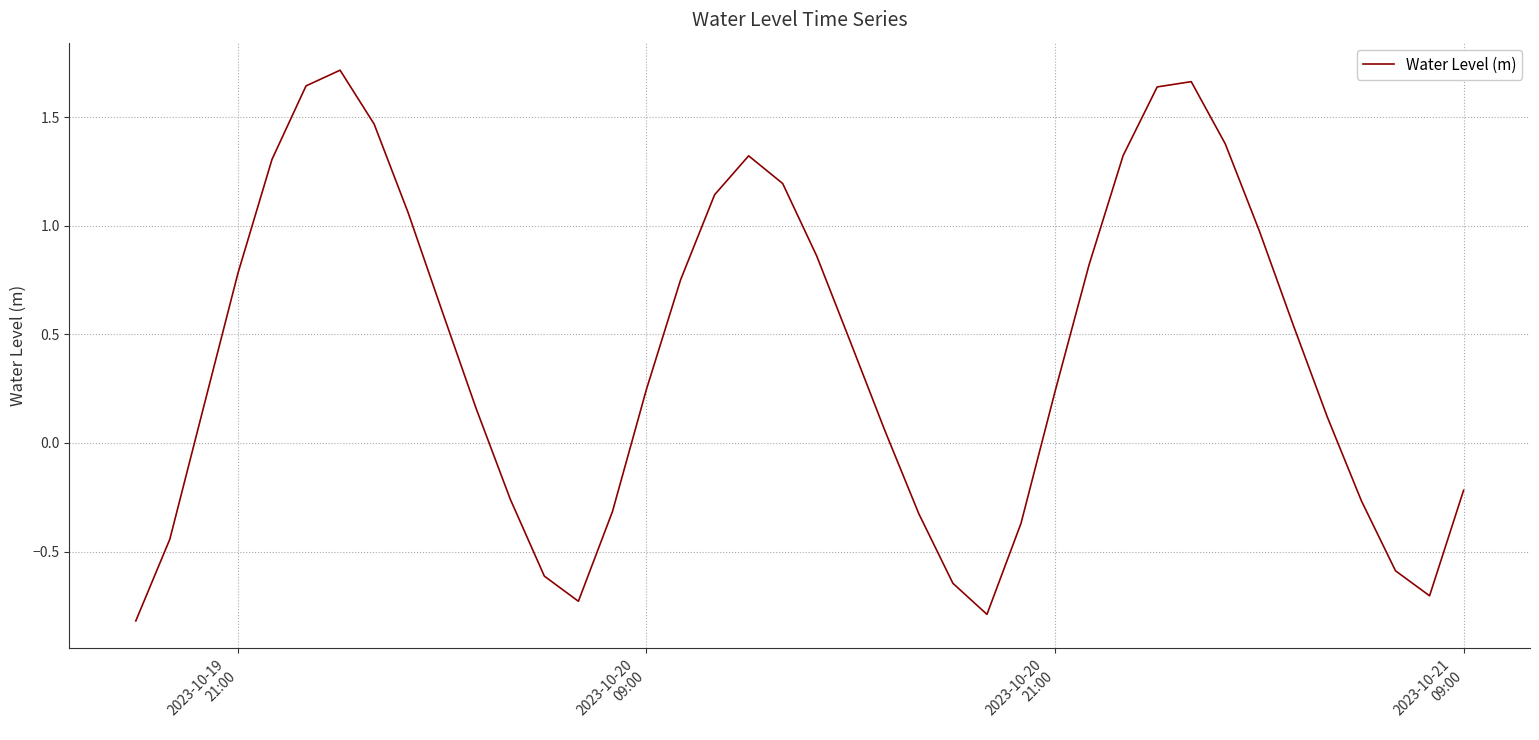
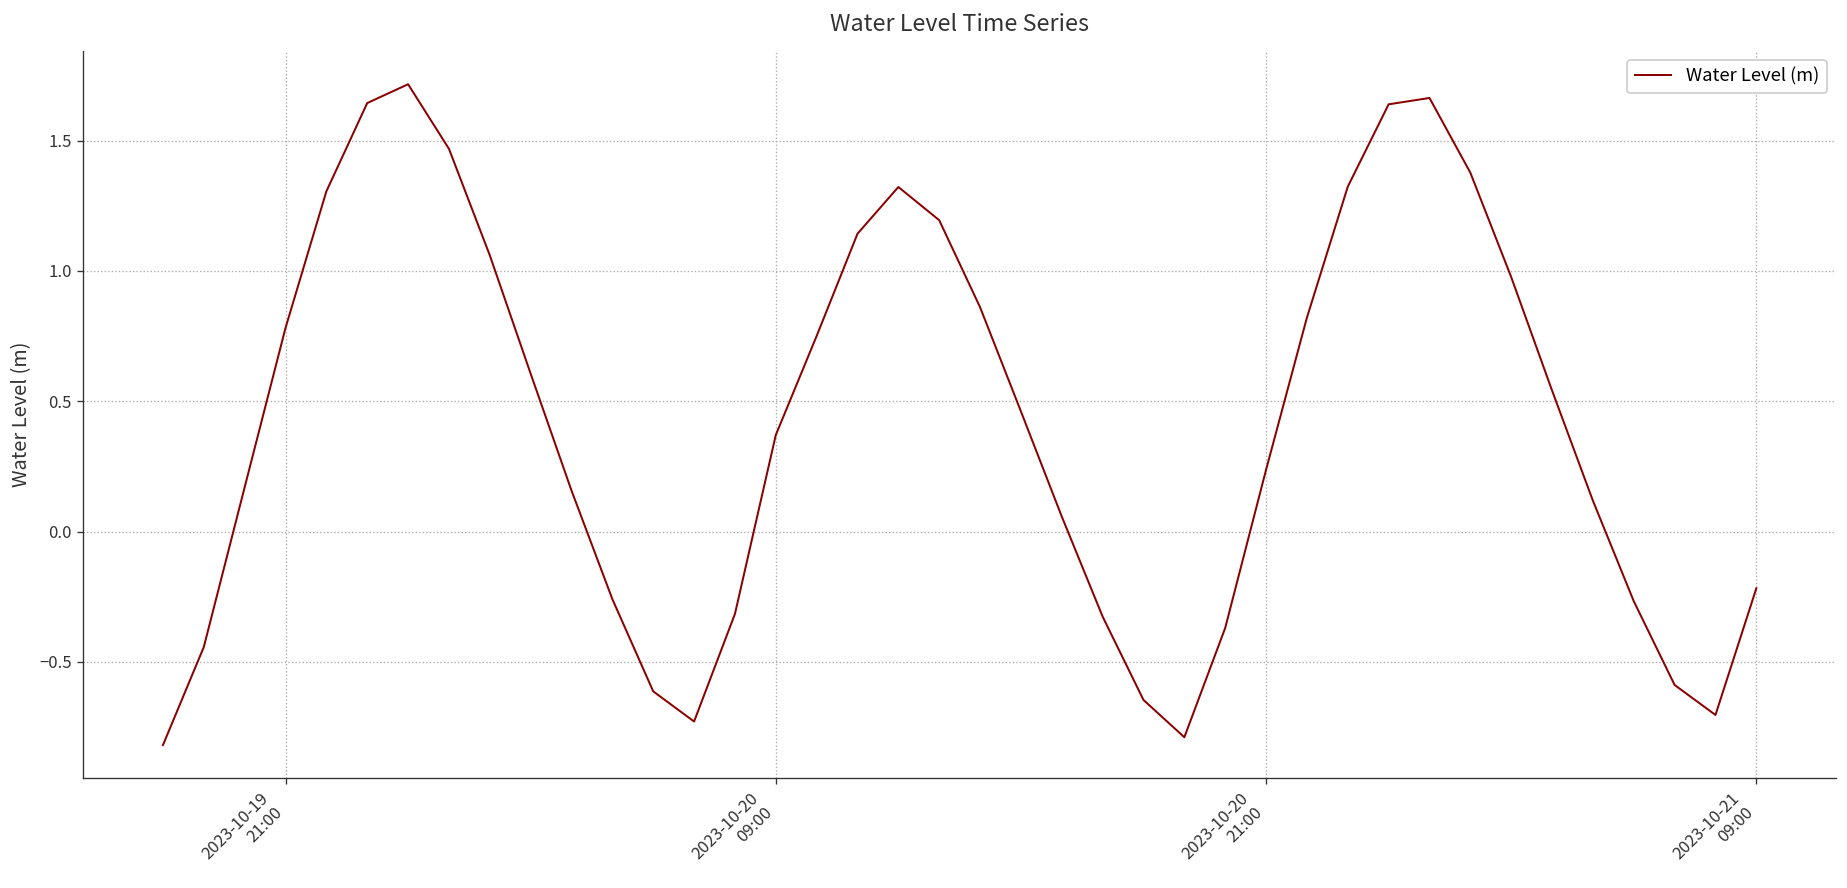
2023-10-20 09:00: 0.25 -> 0.37
